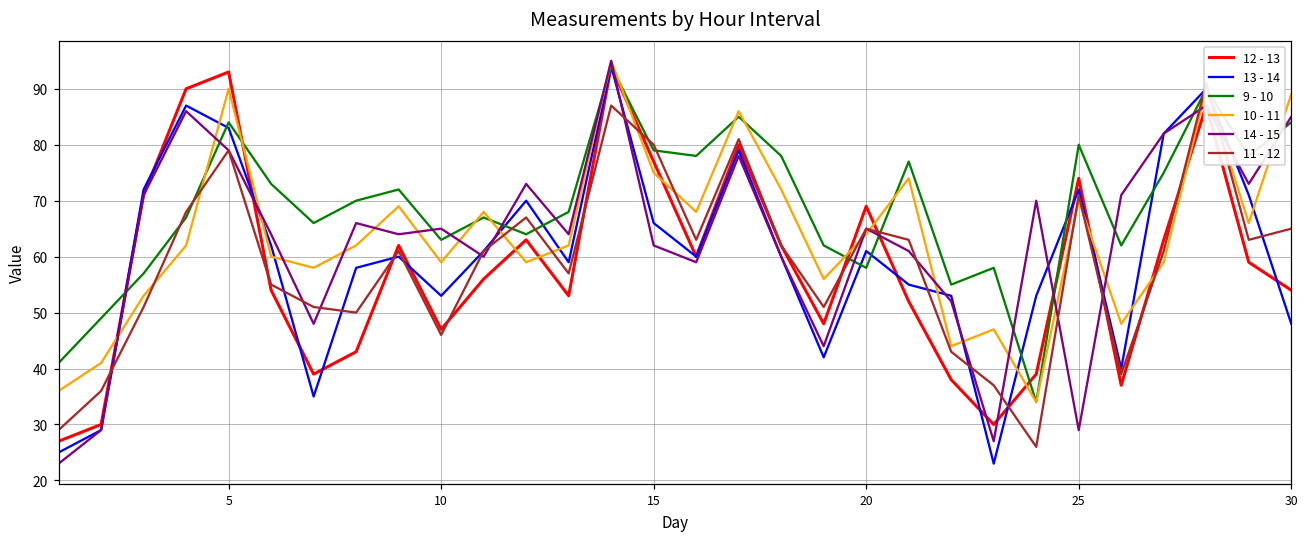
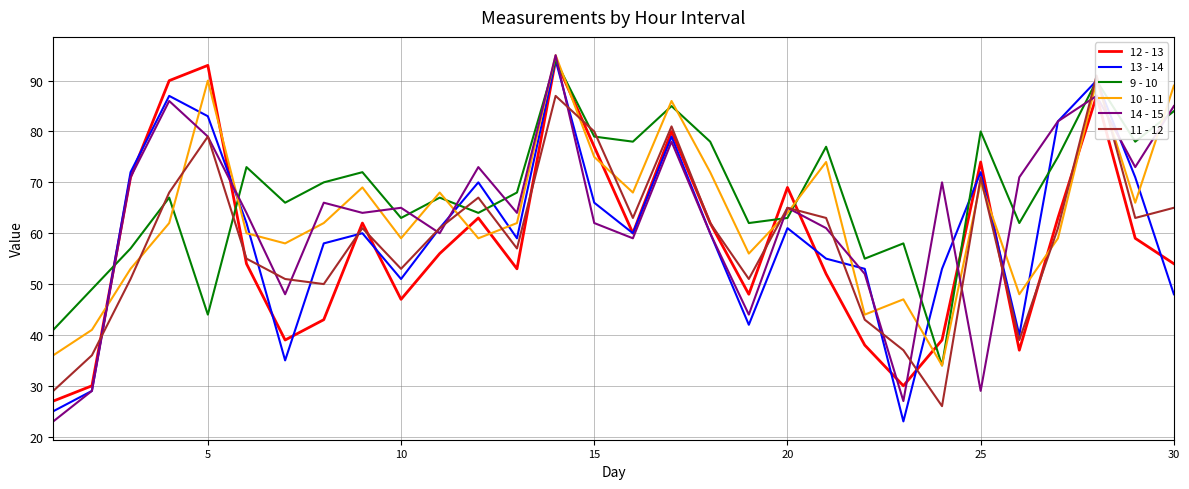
9 - 10, 5: 84 -> 44
13 - 14, 10: 53 -> 51
11 - 12, 10: 46 -> 53
9 - 10, 20: 58 -> 63
